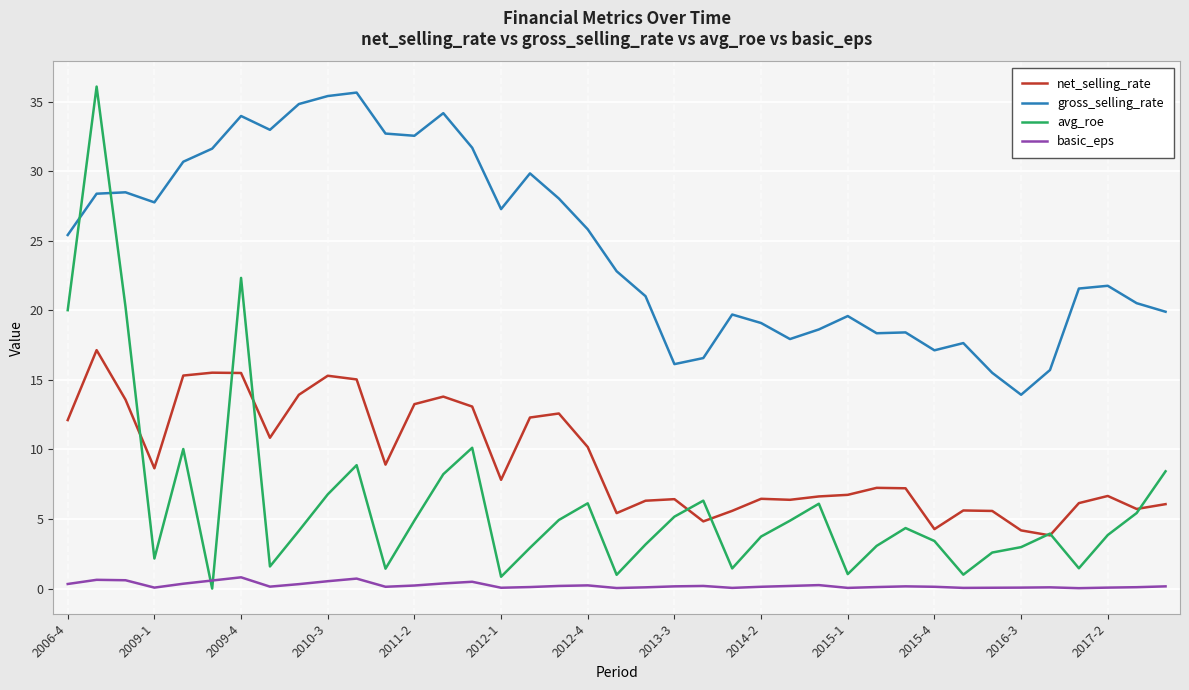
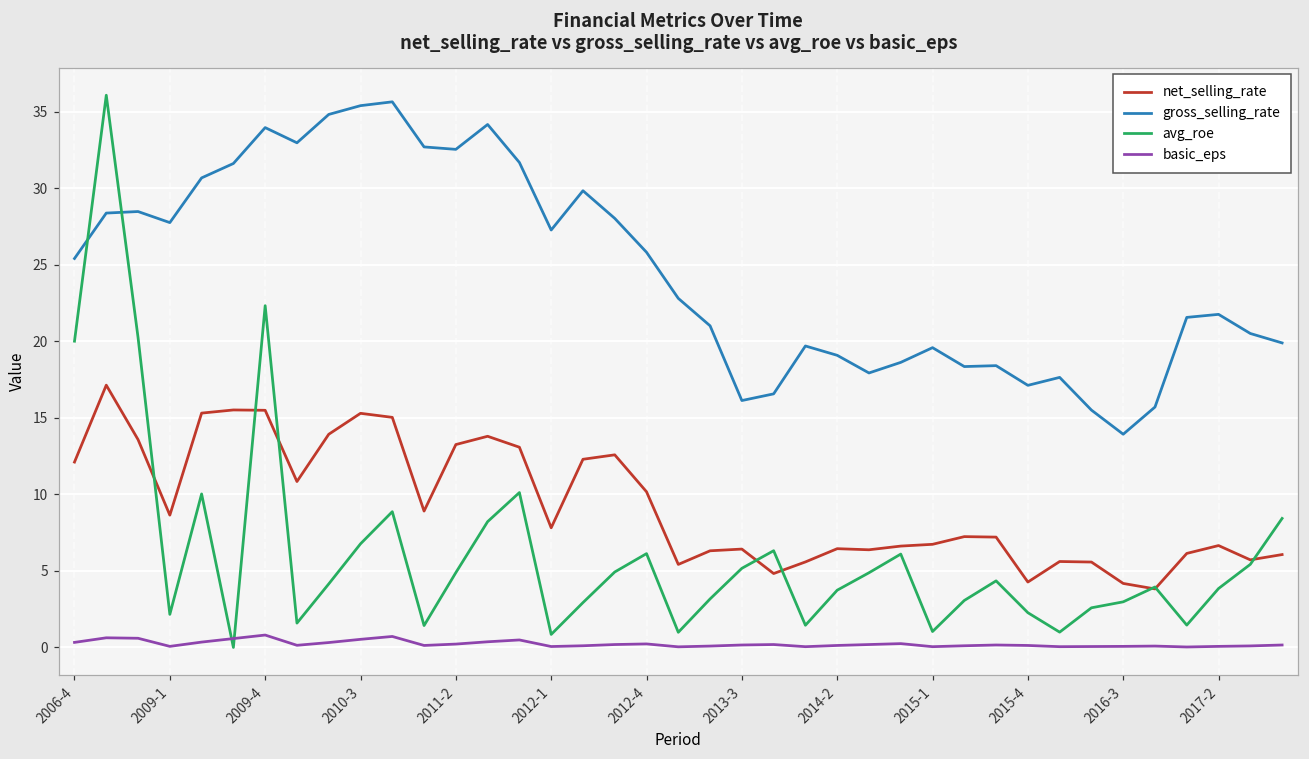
avg_roe, 2015-4: 3.4 -> 2.3
